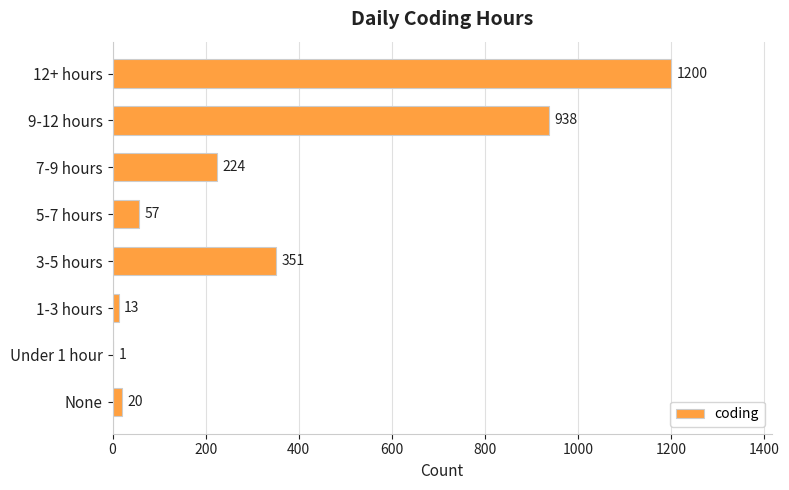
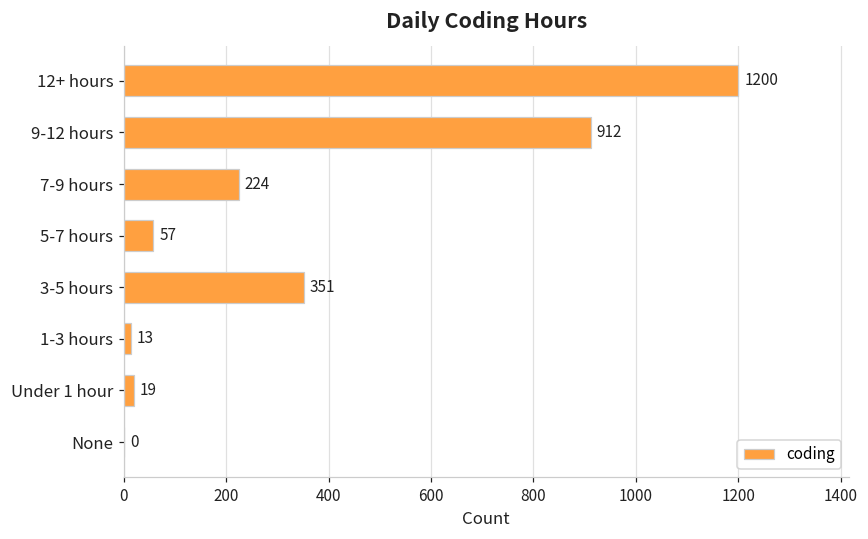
9-12 hours: 938 -> 912
Under 1 hour: 1 -> 19
None: 20 -> 0
